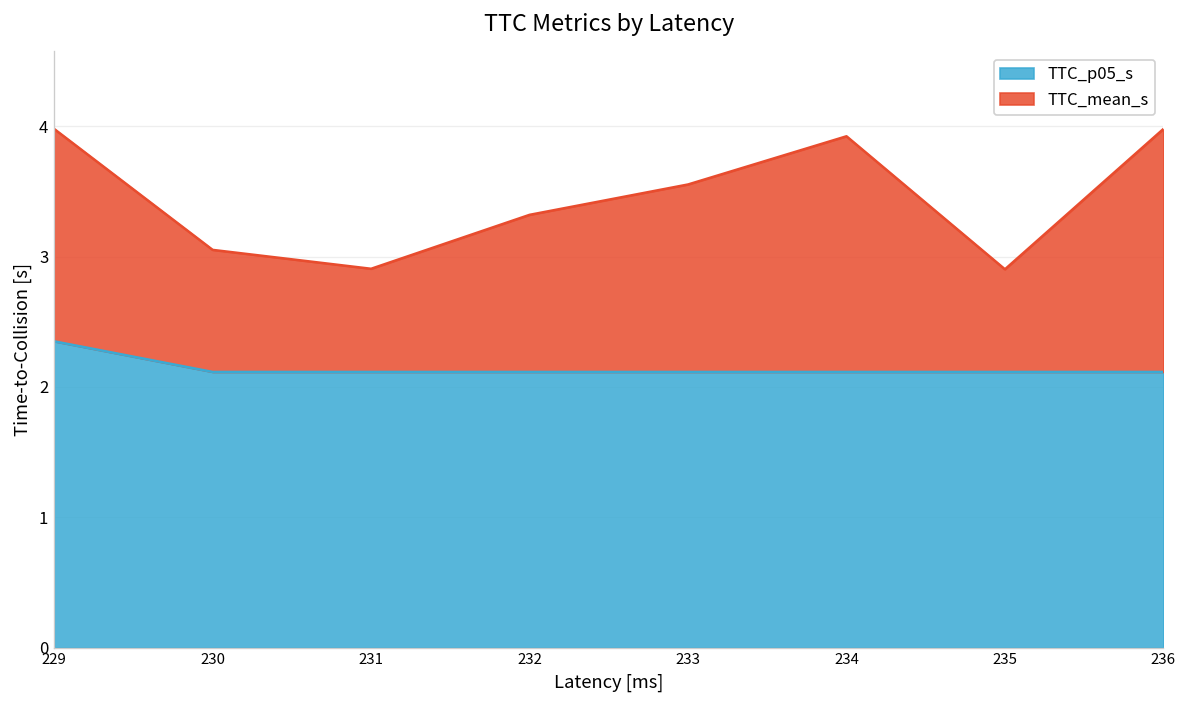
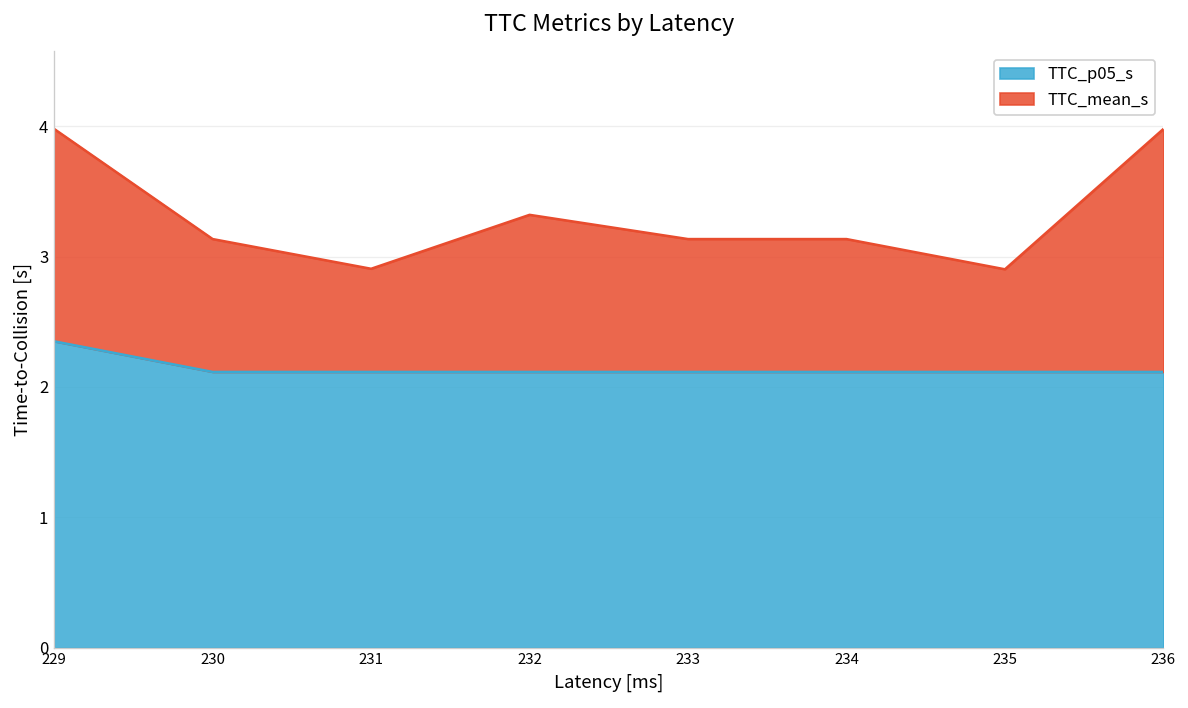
TTC_mean_s, 230: 3.05 -> 3.14
TTC_mean_s, 233: 3.55 -> 3.14
TTC_mean_s, 234: 3.92 -> 3.14
